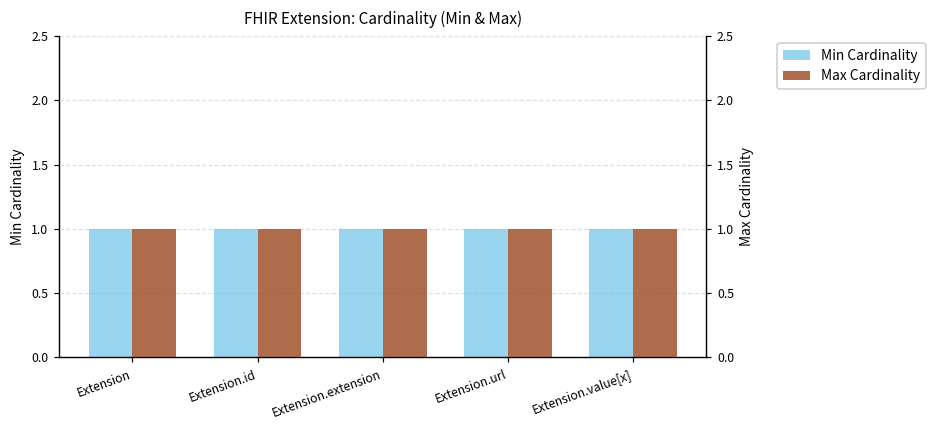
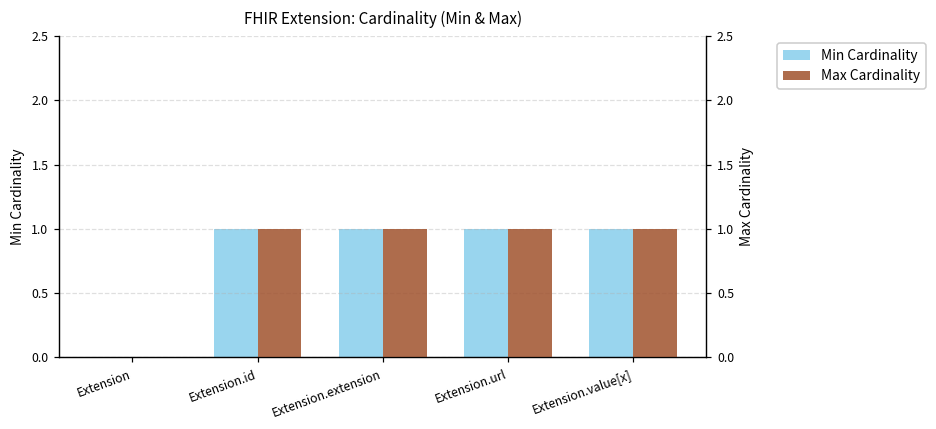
Min Cardinality, Extension: 1 -> 0
Max Cardinality, Extension: 1 -> 0
